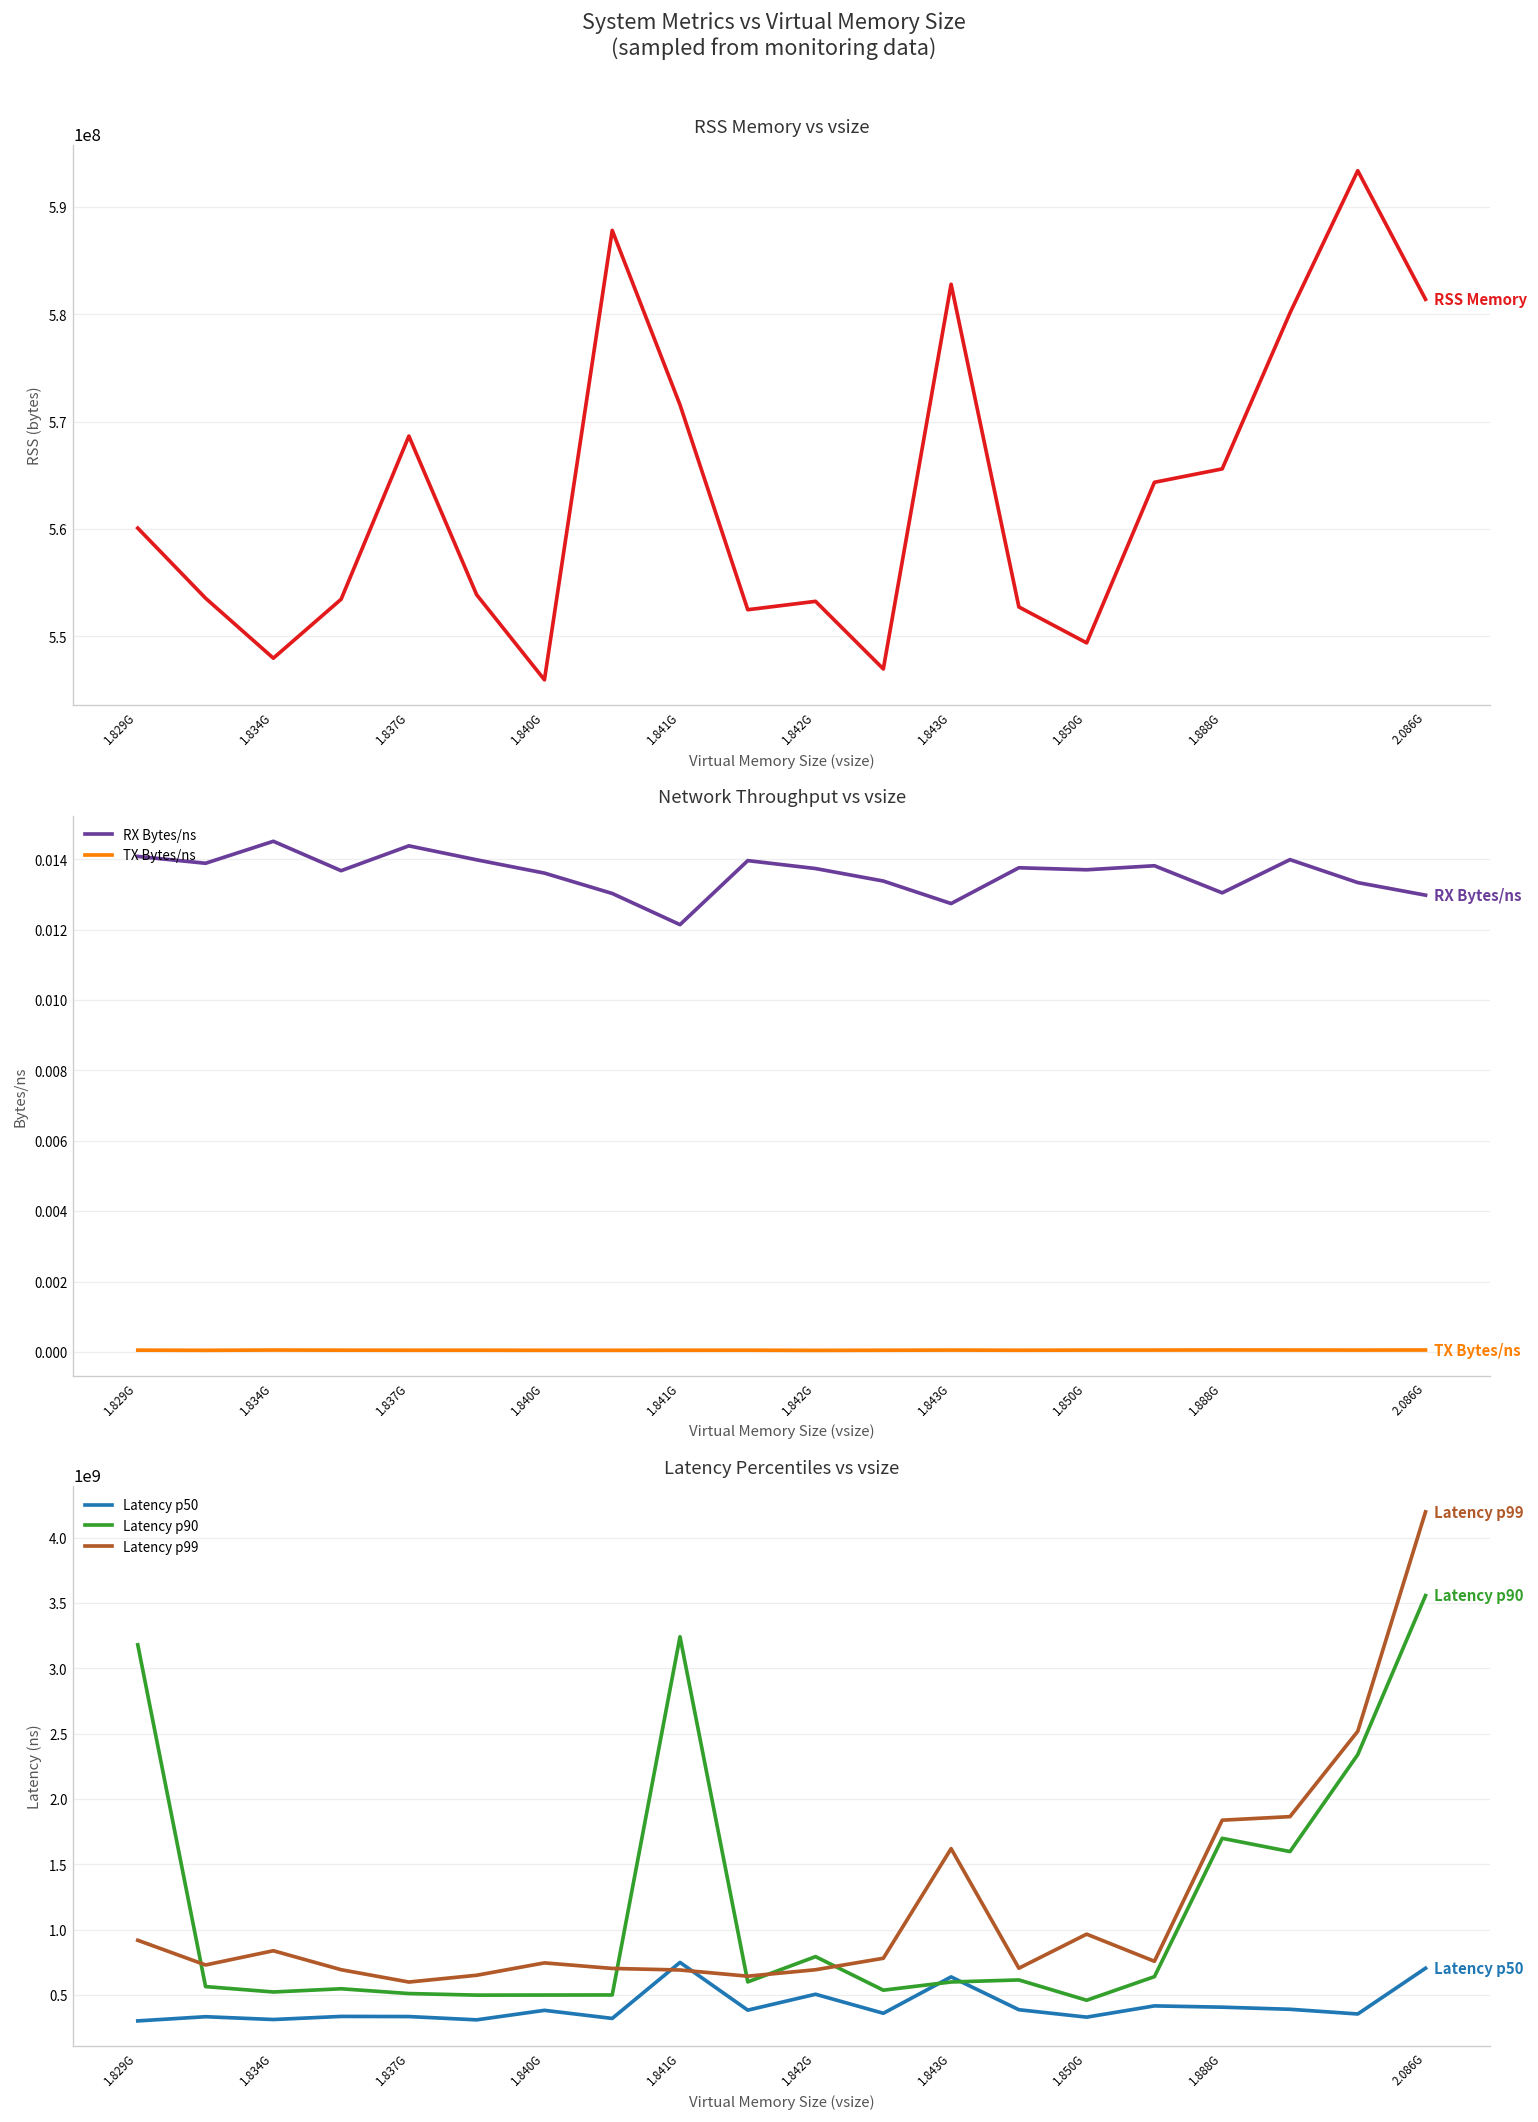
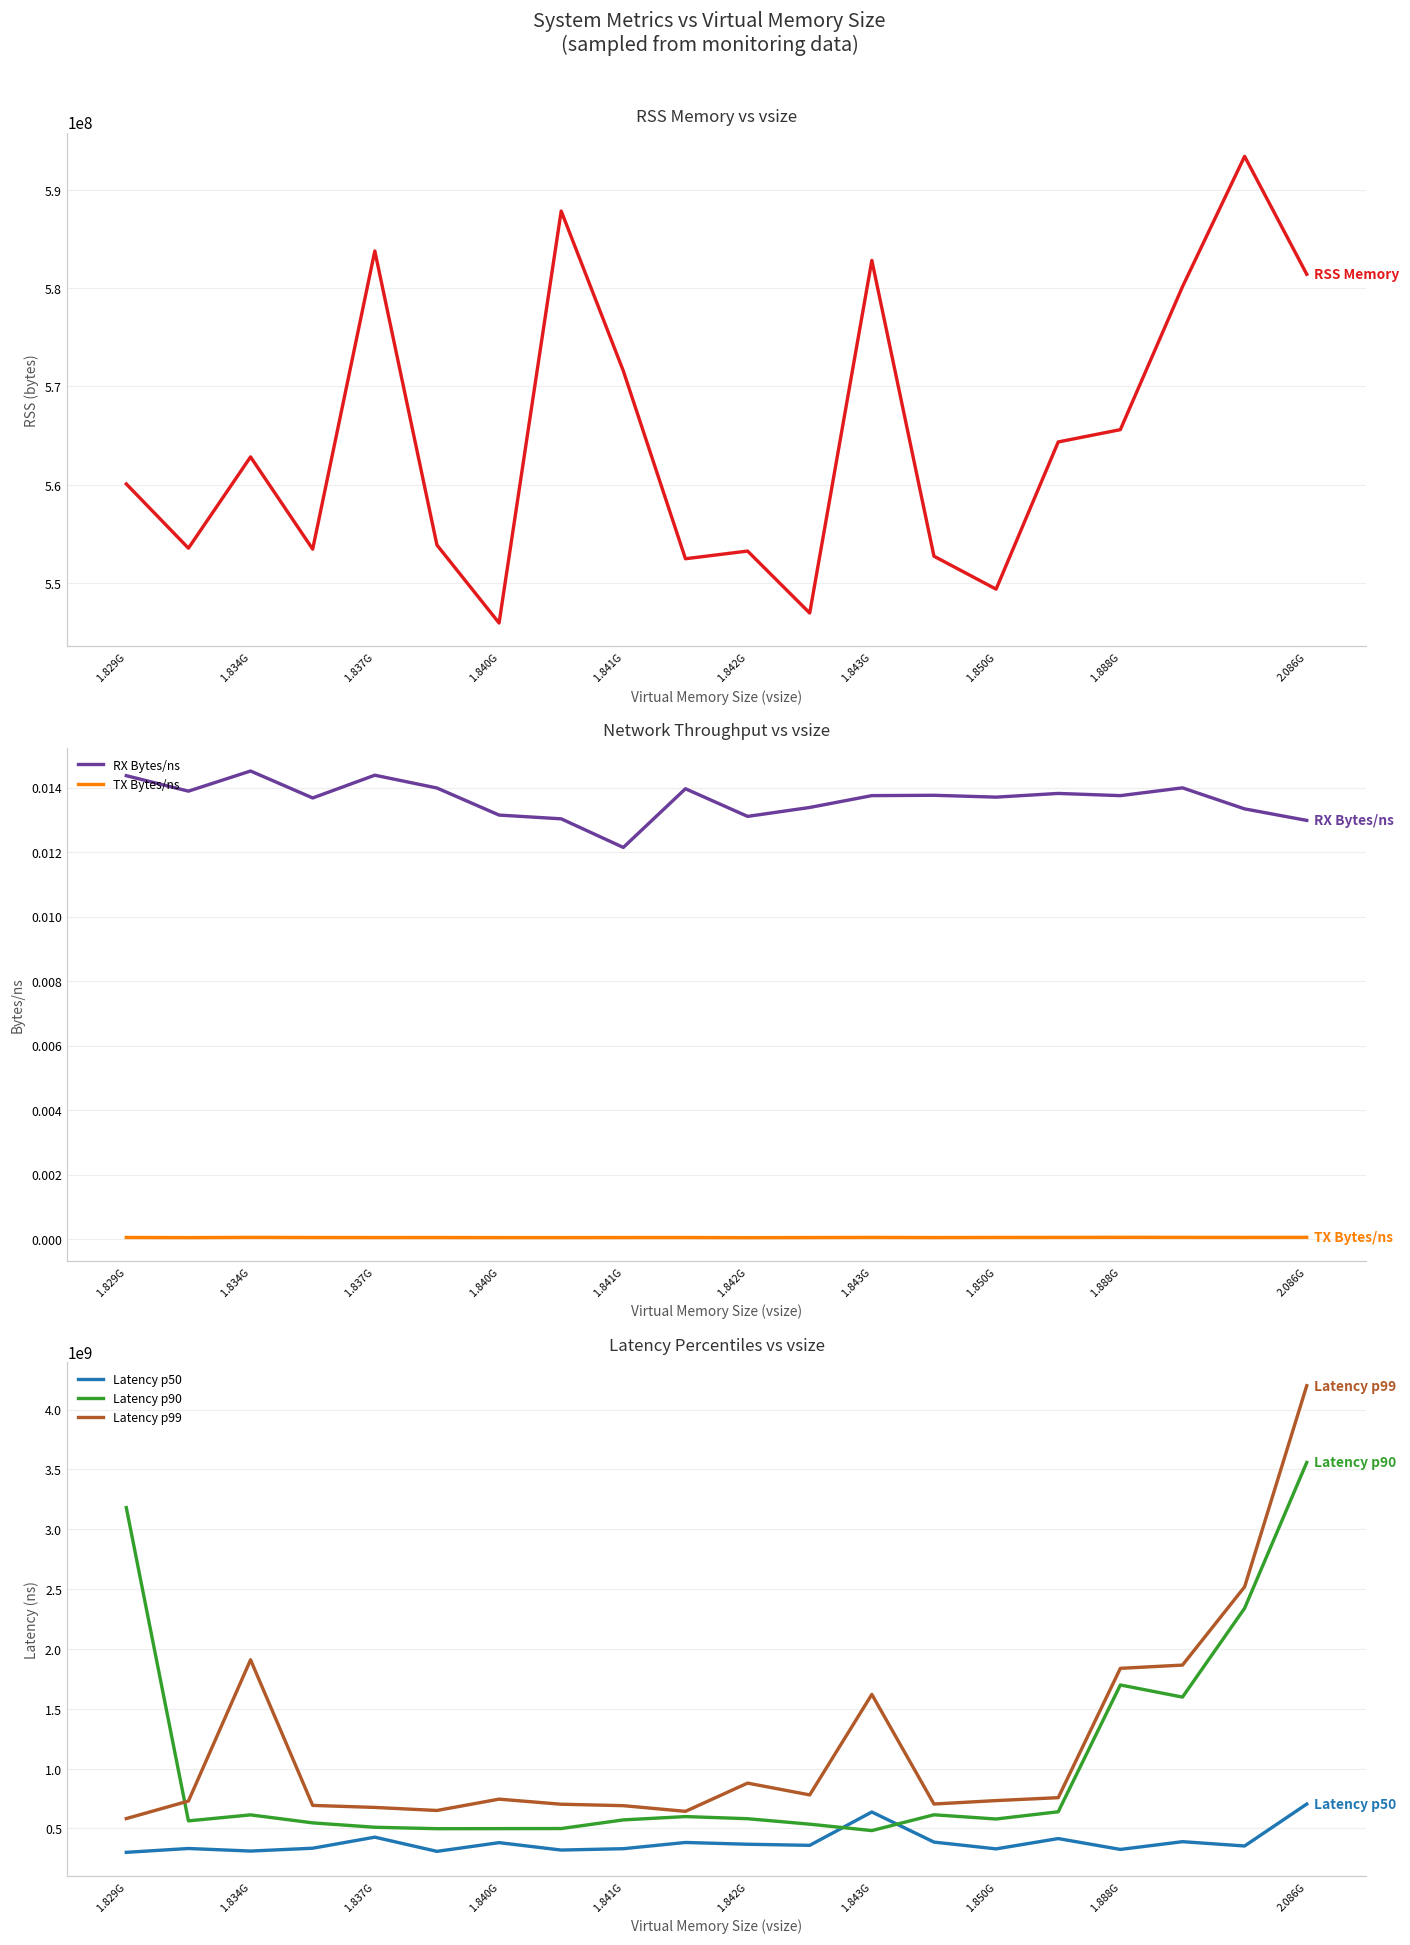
RSS Memory vs vsize, 1.834G: 548000000 -> 563000000
RSS Memory vs vsize, 1.837G: 569000000 -> 584000000
Network Throughput vs vsize, RX Bytes/ns, 1.829G: 0.0141 -> 0.0144
Network Throughput vs vsize, RX Bytes/ns, 1.840G: 0.0136 -> 0.0131
Network Throughput vs vsize, RX Bytes/ns, 1.842G: 0.0137 -> 0.0131
Network Throughput vs vsize, RX Bytes/ns, 1.843G: 0.0127 -> 0.0137
Network Throughput vs vsize, RX Bytes/ns, 1.888G: 0.0130 -> 0.0137
Latency Percentiles vs vsize, Latency p99, 1.829G: 920000000 -> 580000000
Latency Percentiles vs vsize, Latency p90, 1.834G: 520000000 -> 610000000
Latency Percentiles vs vsize, Latency p99, 1.834G: 840000000 -> 1910000000
Latency Percentiles vs vsize, Latency p50, 1.837G: 330000000 -> 430000000
Latency Percentiles vs vsize, Latency p99, 1.837G: 600000000 -> 680000000
Latency Percentiles vs vsize, Latency p50, 1.841G: 750000000 -> 330000000
Latency Percentiles vs vsize, Latency p90, 1.841G: 3240000000 -> 570000000
Latency Percentiles vs vsize, Latency p50, 1.842G: 500000000 -> 370000000
Latency Percentiles vs vsize, Latency p90, 1.842G: 790000000 -> 580000000
Latency Percentiles vs vsize, Latency p99, 1.842G: 690000000 -> 880000000
Latency Percentiles vs vsize, Latency p90, 1.843G: 600000000 -> 480000000
Latency Percentiles vs vsize, Latency p90, 1.850G: 460000000 -> 580000000
Latency Percentiles vs vsize, Latency p99, 1.850G: 970000000 -> 730000000
Latency Percentiles vs vsize, Latency p50, 1.888G: 410000000 -> 330000000
